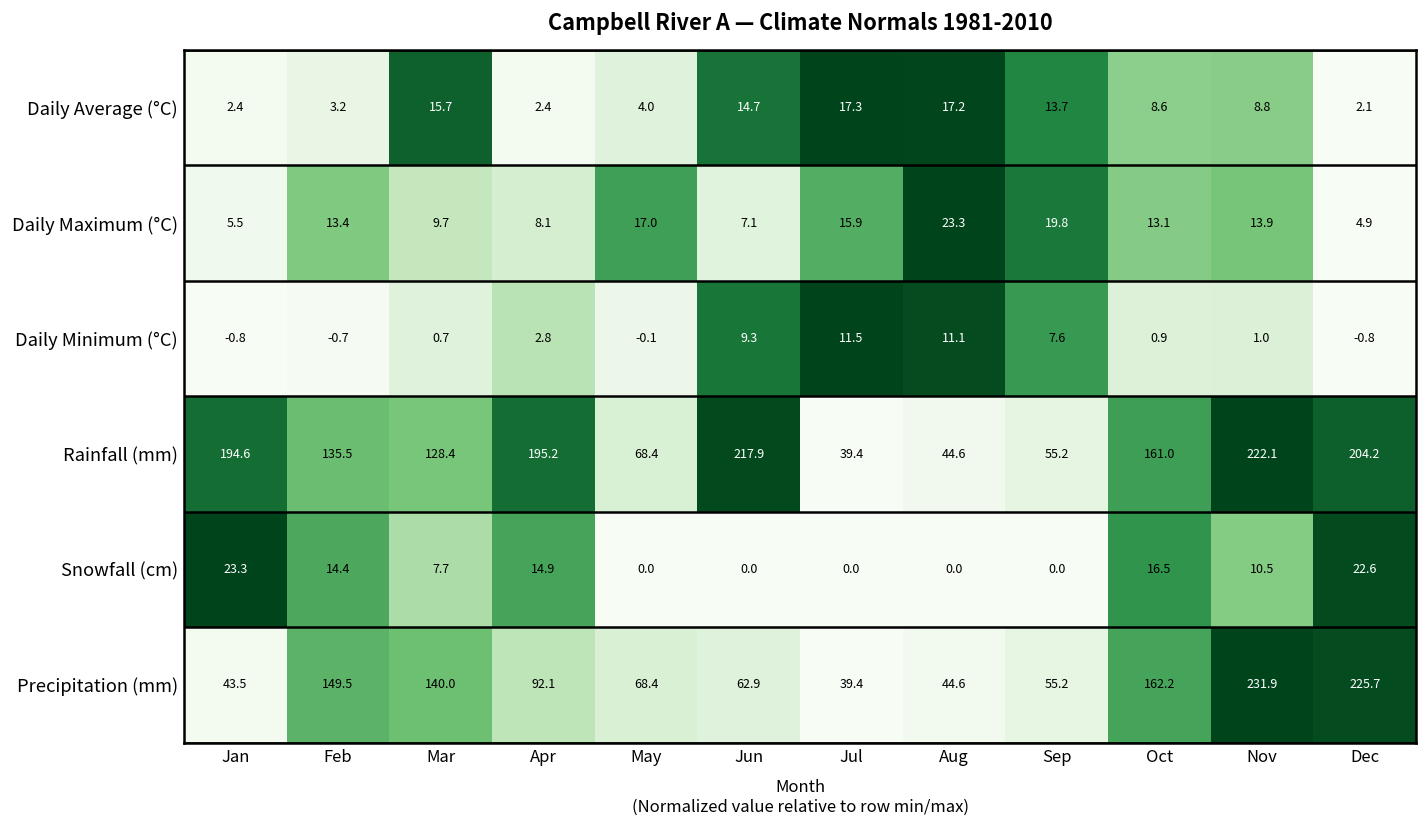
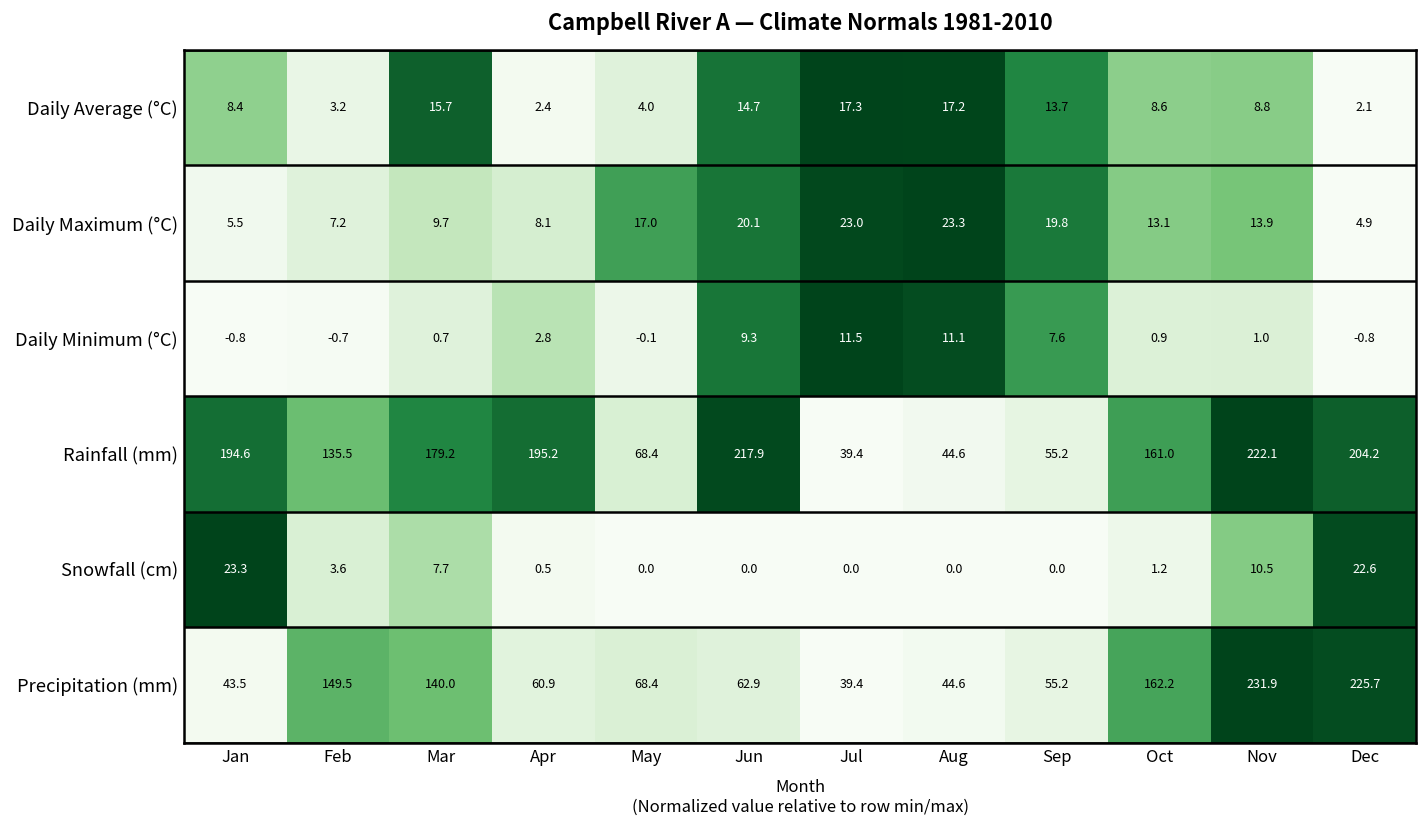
Daily Average (°C), Jan: 2.4 -> 8.4
Daily Maximum (°C), Feb: 13.4 -> 7.2
Daily Maximum (°C), Jun: 7.1 -> 20.1
Daily Maximum (°C), Jul: 15.9 -> 23.0
Rainfall (mm), Mar: 128.4 -> 179.2
Snowfall (cm), Feb: 14.4 -> 3.6
Snowfall (cm), Apr: 14.9 -> 0.5
Snowfall (cm), Oct: 16.5 -> 1.2
Precipitation (mm), Apr: 92.1 -> 60.9
